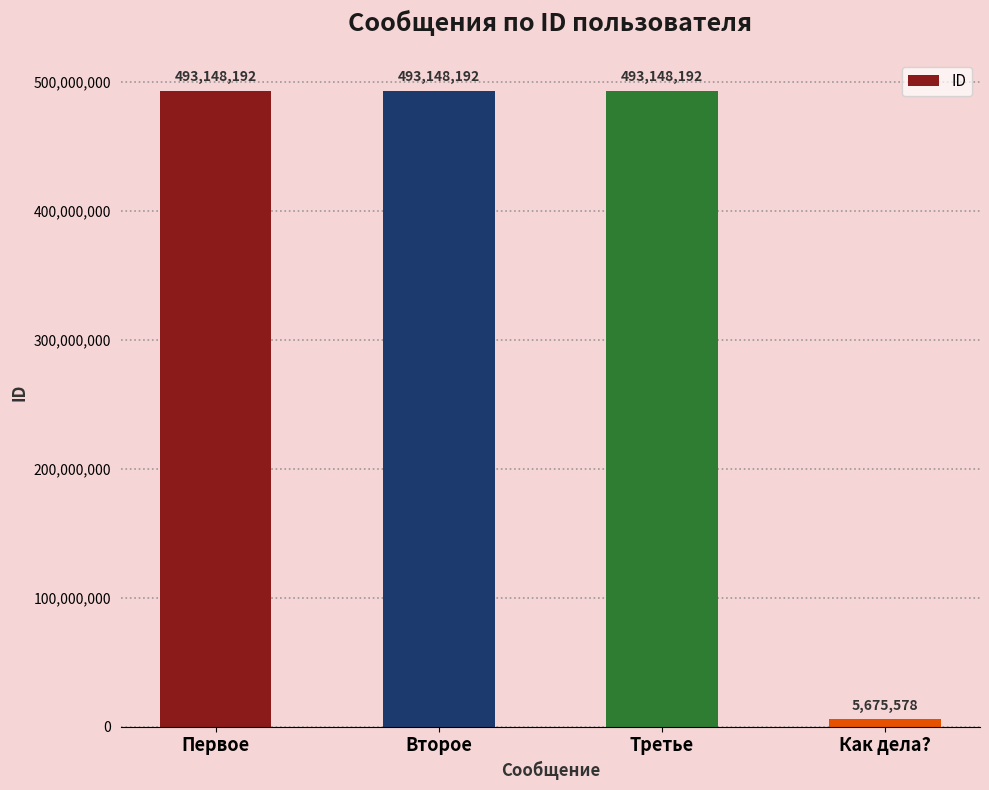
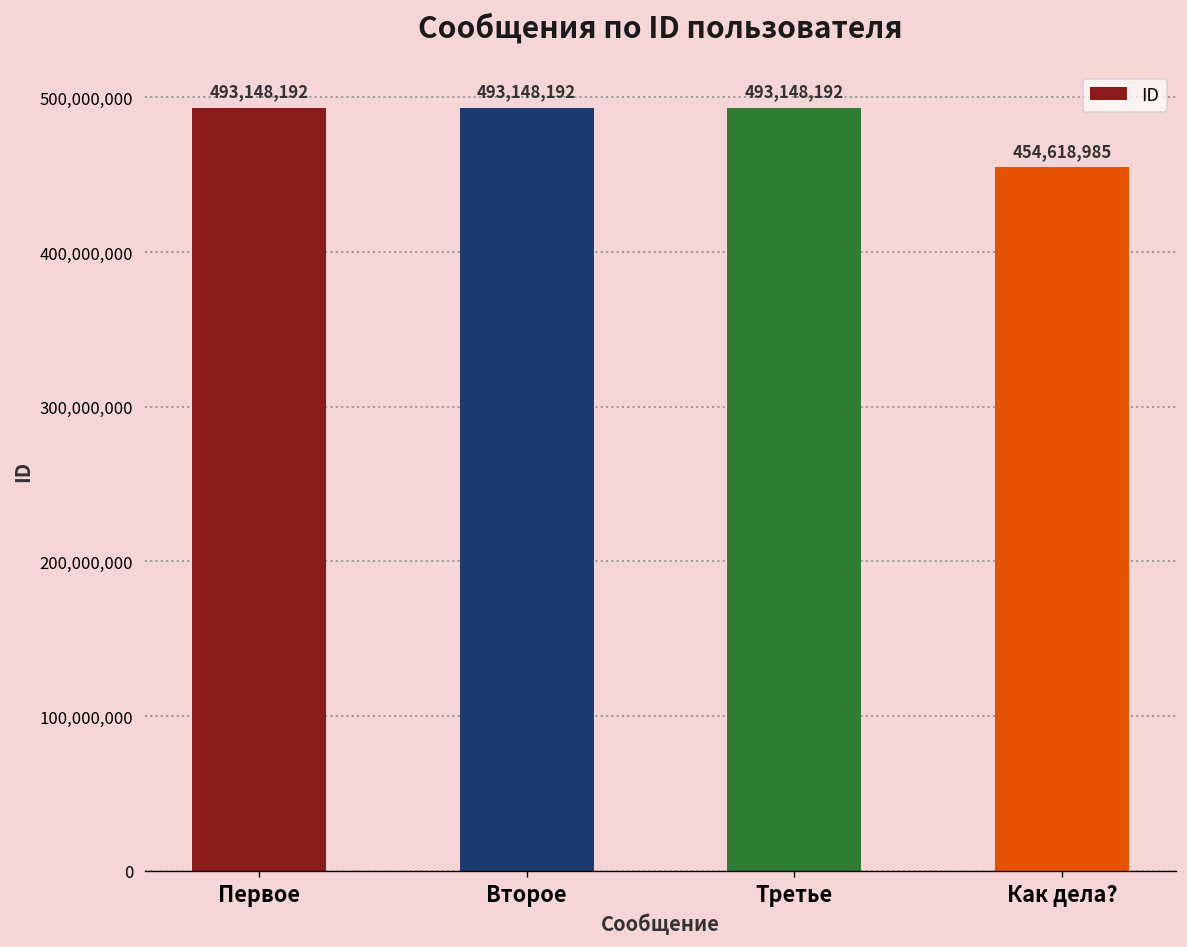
Как дела?: 5,675,578 -> 454,618,985
